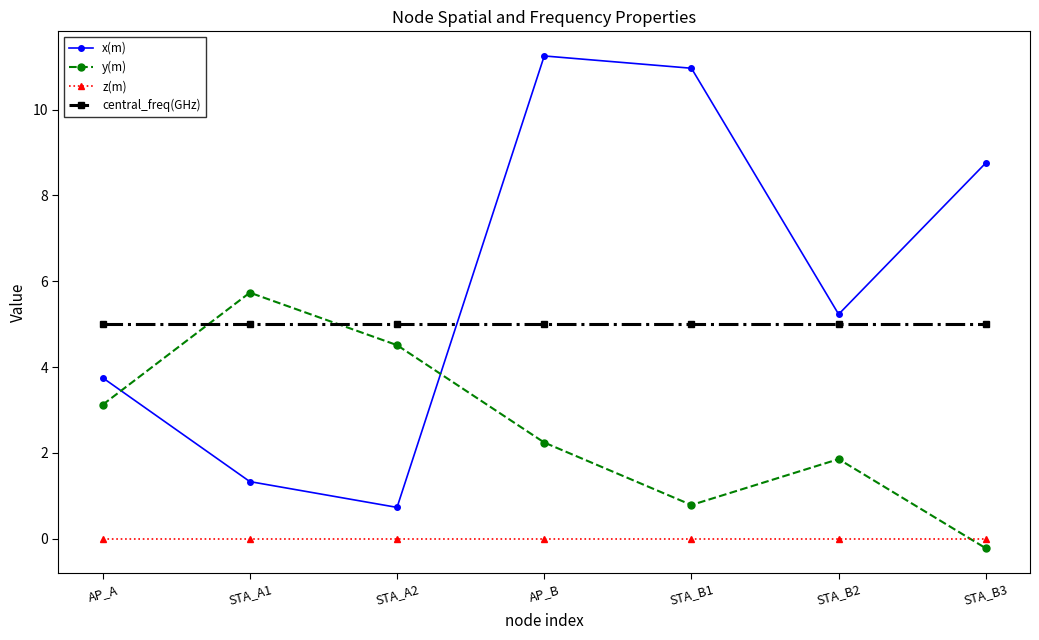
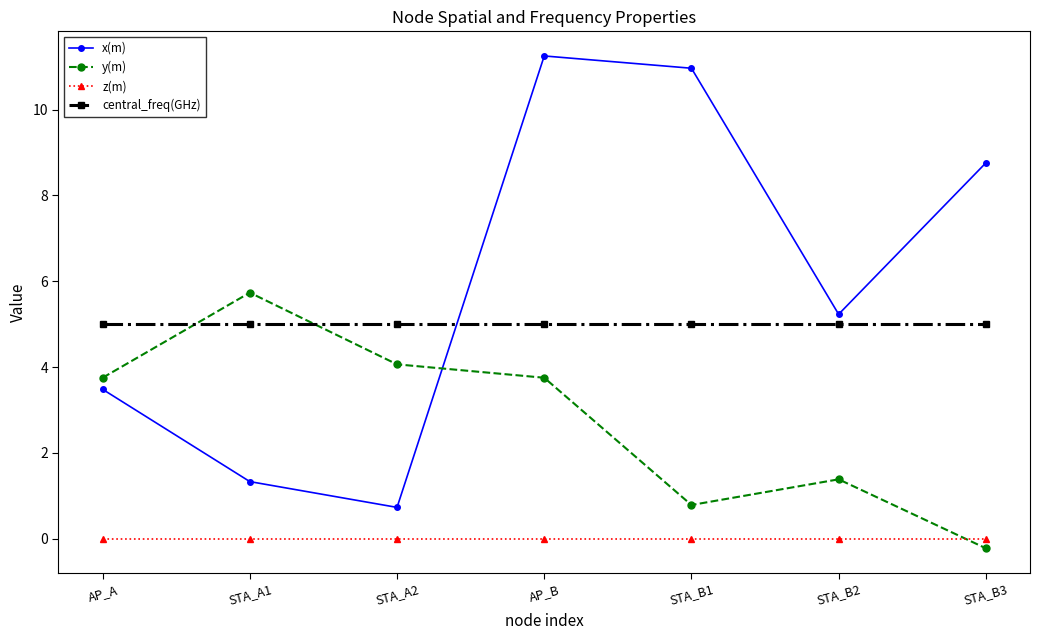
x(m), AP_A: 3.8 -> 3.5
y(m), AP_A: 3.1 -> 3.8
y(m), STA_A2: 4.5 -> 4.1
y(m), AP_B: 2.2 -> 3.8
y(m), STA_B2: 1.9 -> 1.4
